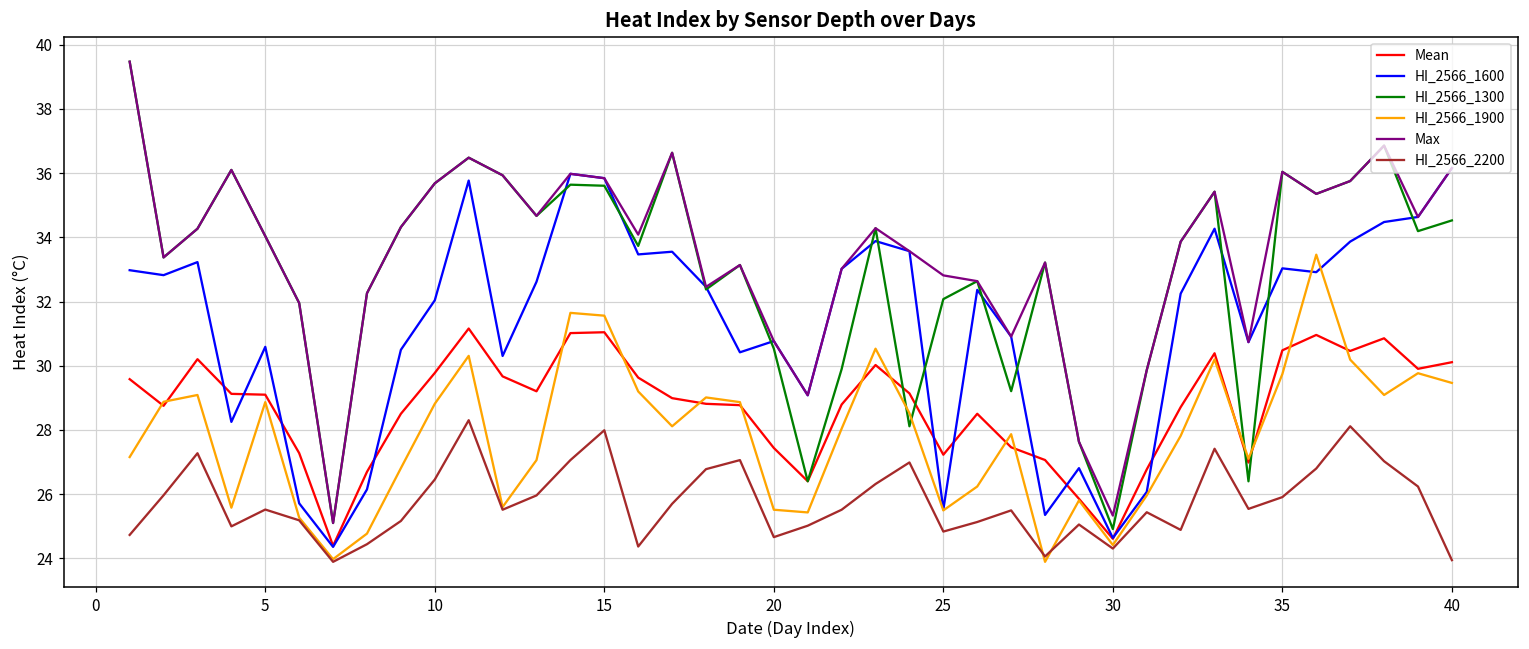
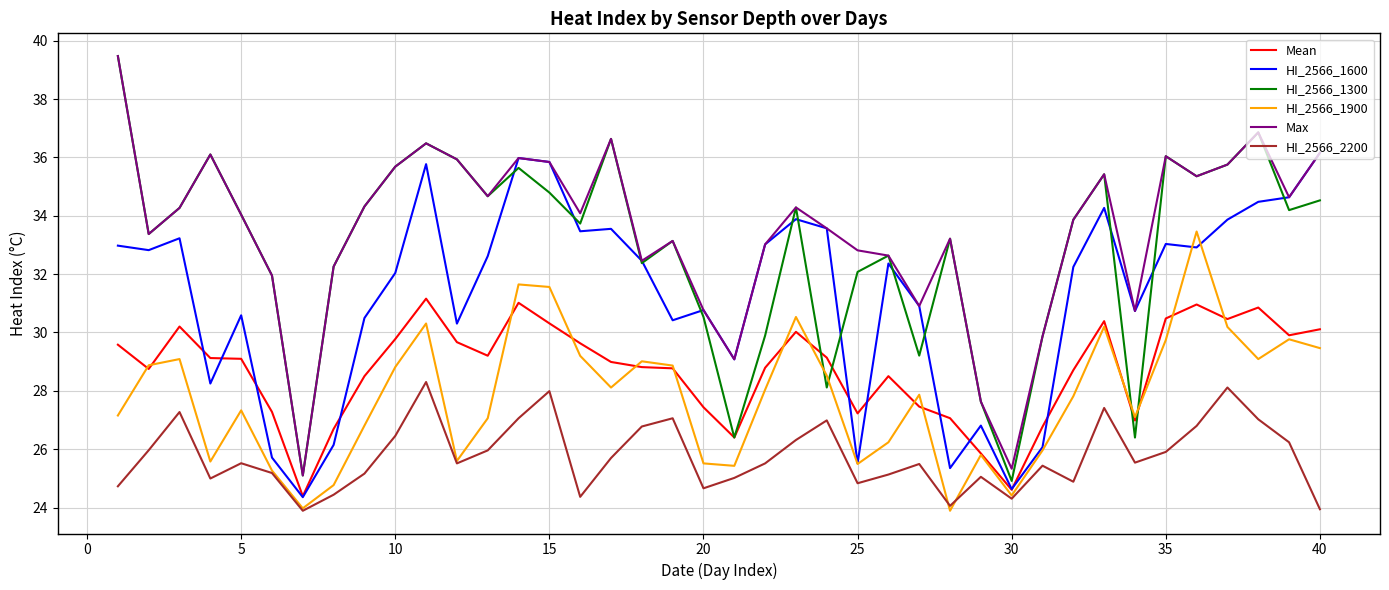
HI_2566_1900, 5: 28.9 -> 27.3
Mean, 15: 31.0 -> 30.3
HI_2566_1300, 15: 35.6 -> 34.8
